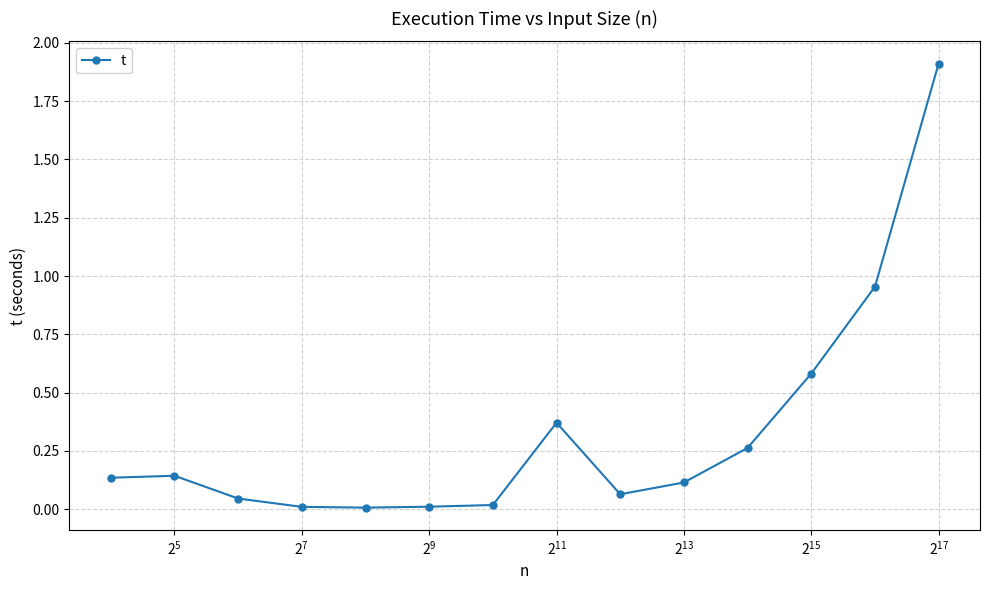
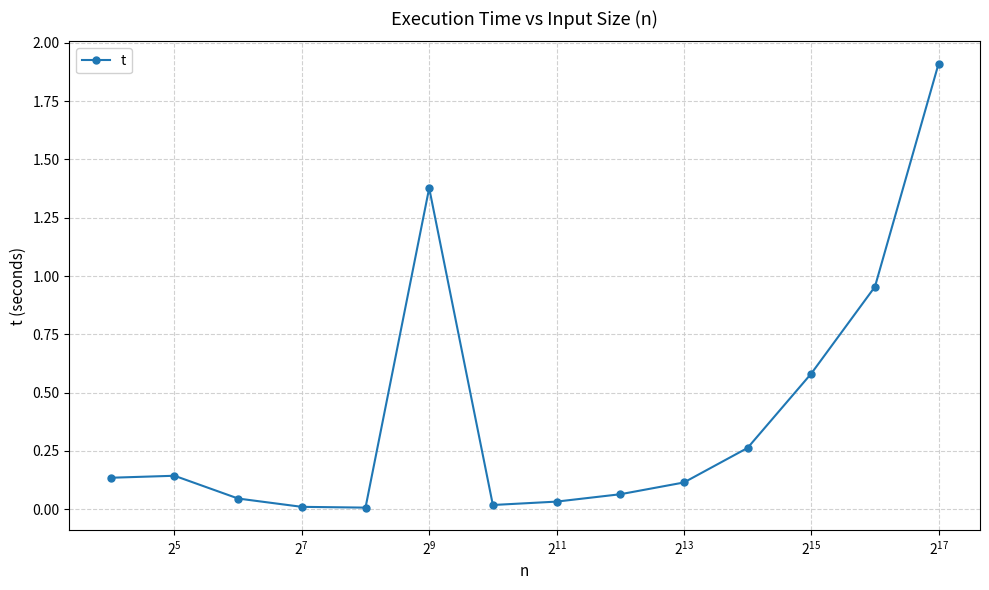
2^9: 0.01 -> 1.38
2^11: 0.37 -> 0.03
